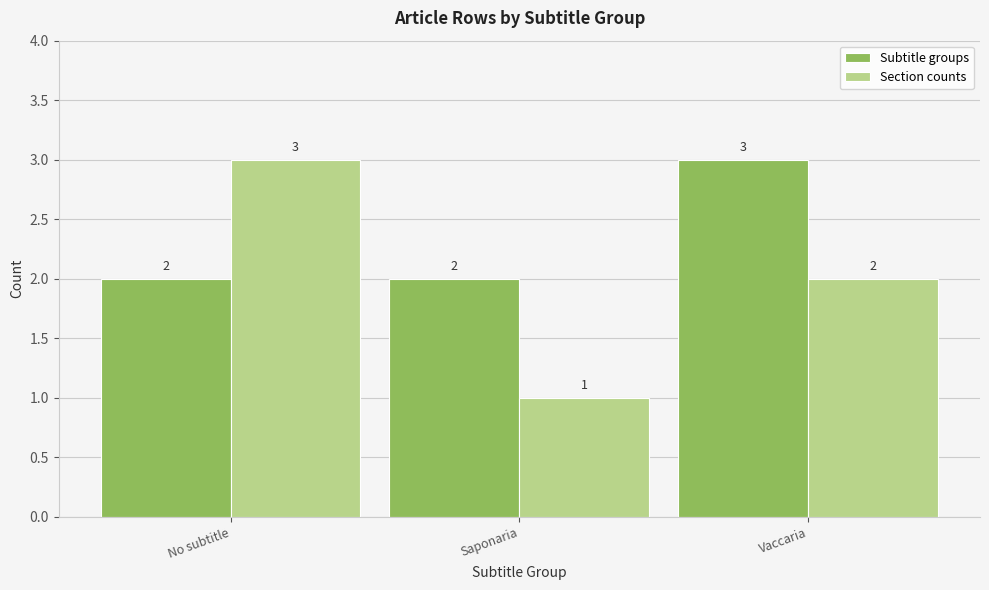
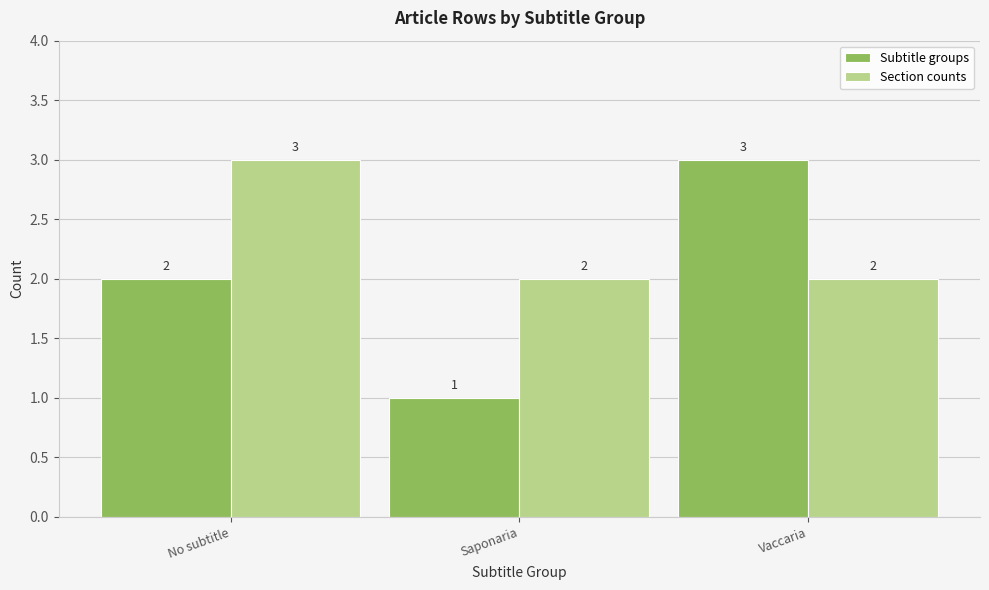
Subtitle groups, Saponaria: 2 -> 1
Section counts, Saponaria: 1 -> 2
